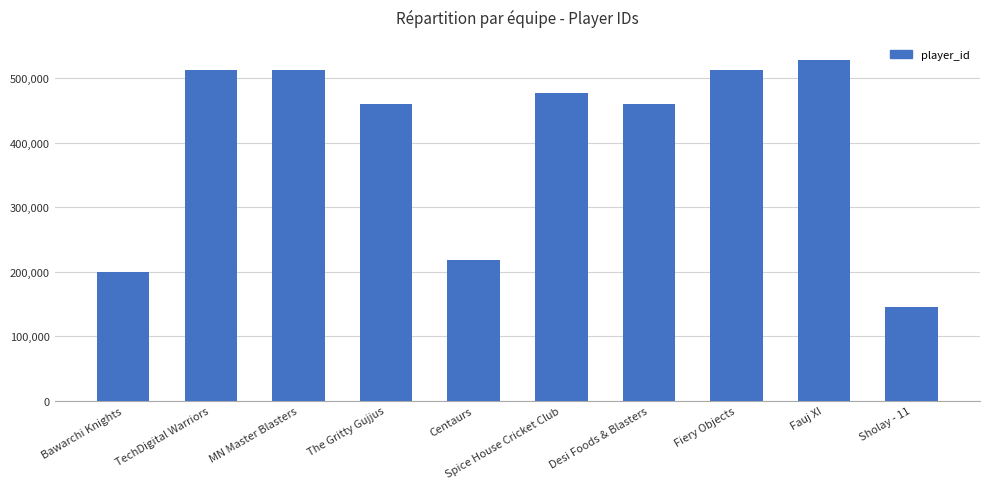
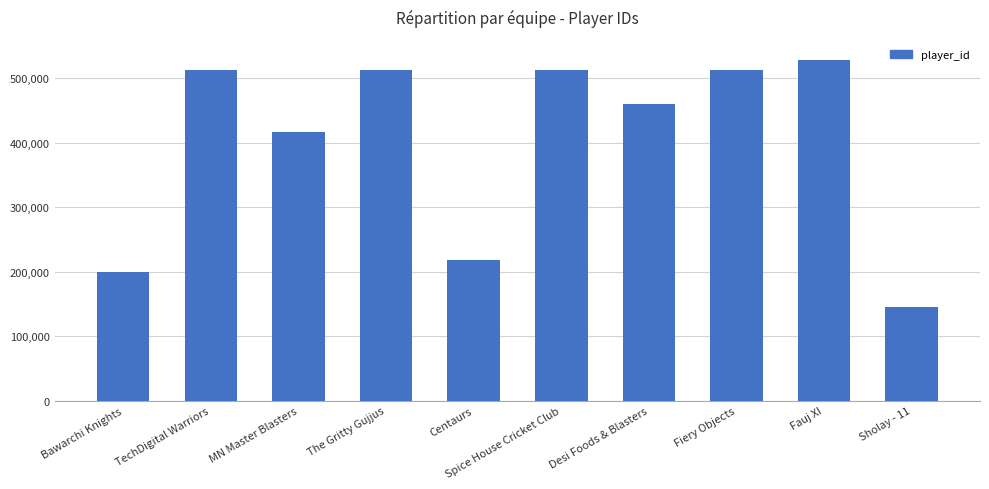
MN Master Blasters: 510,000 -> 420,000
The Gritty Gujjus: 460,000 -> 510,000
Spice House Cricket Club: 480,000 -> 510,000
